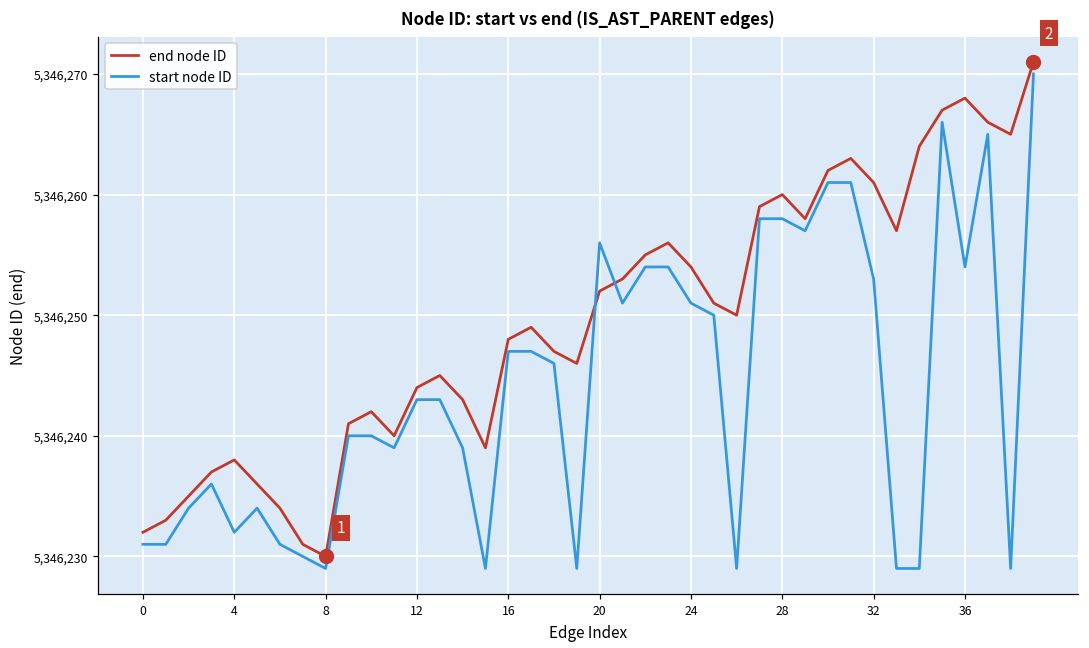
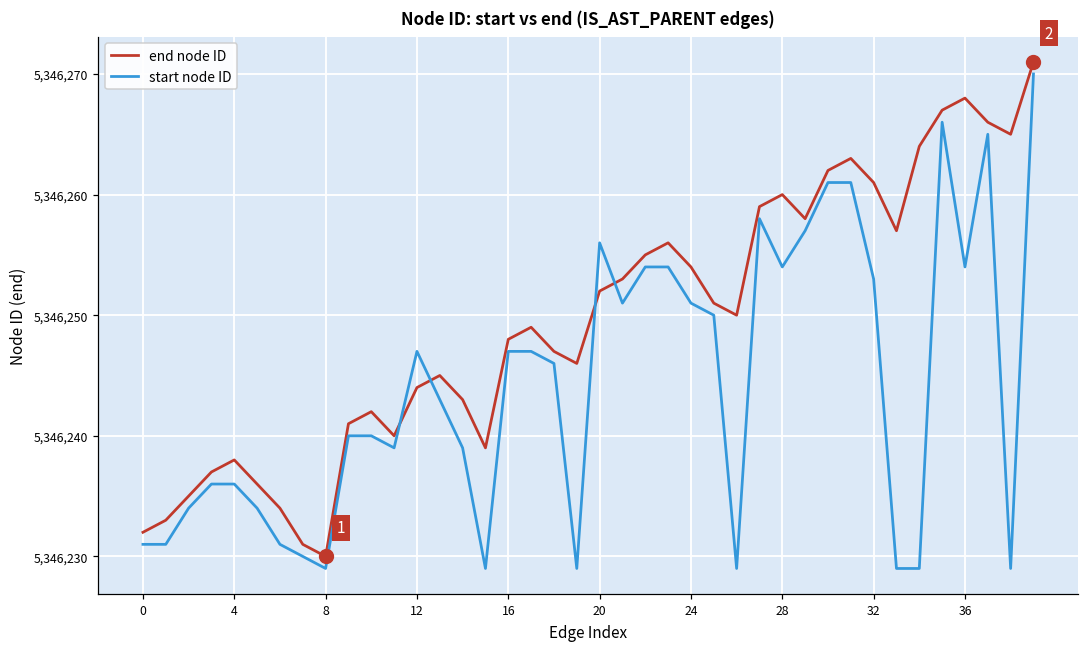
start node ID, 4: 5,346,232 -> 5,346,236
start node ID, 12: 5,346,243 -> 5,346,247
start node ID, 28: 5,346,258 -> 5,346,254
